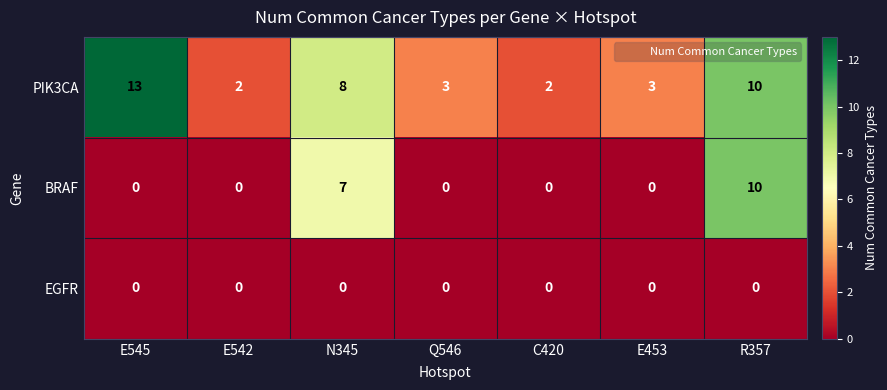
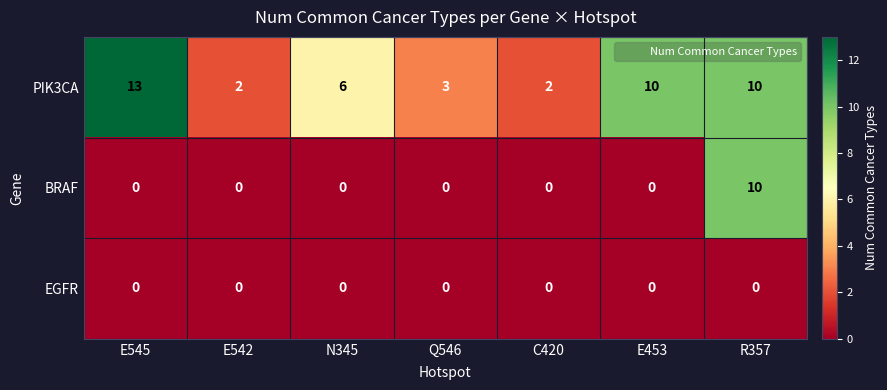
PIK3CA, N345: 8 -> 6
PIK3CA, E453: 3 -> 10
BRAF, N345: 7 -> 0
